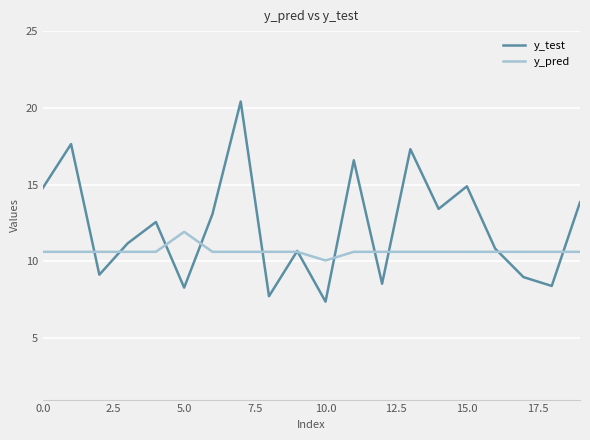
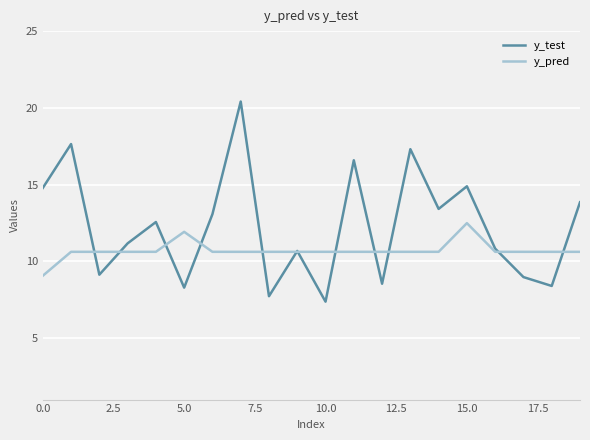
y_pred, 0.0: 10.6 -> 9.1
y_pred, 10.0: 10.1 -> 10.6
y_pred, 15.0: 10.6 -> 12.5
